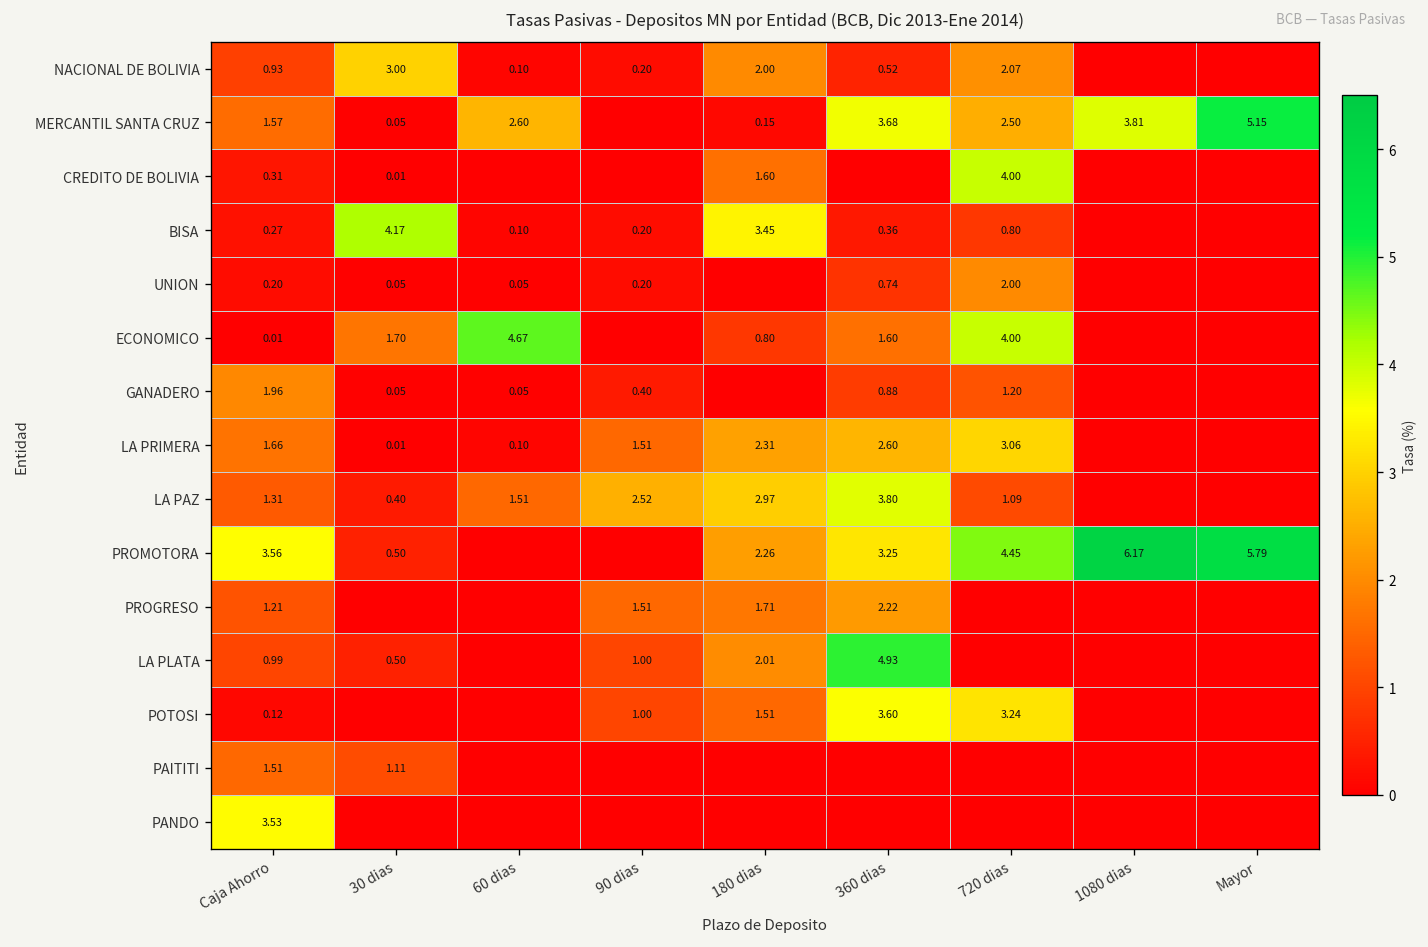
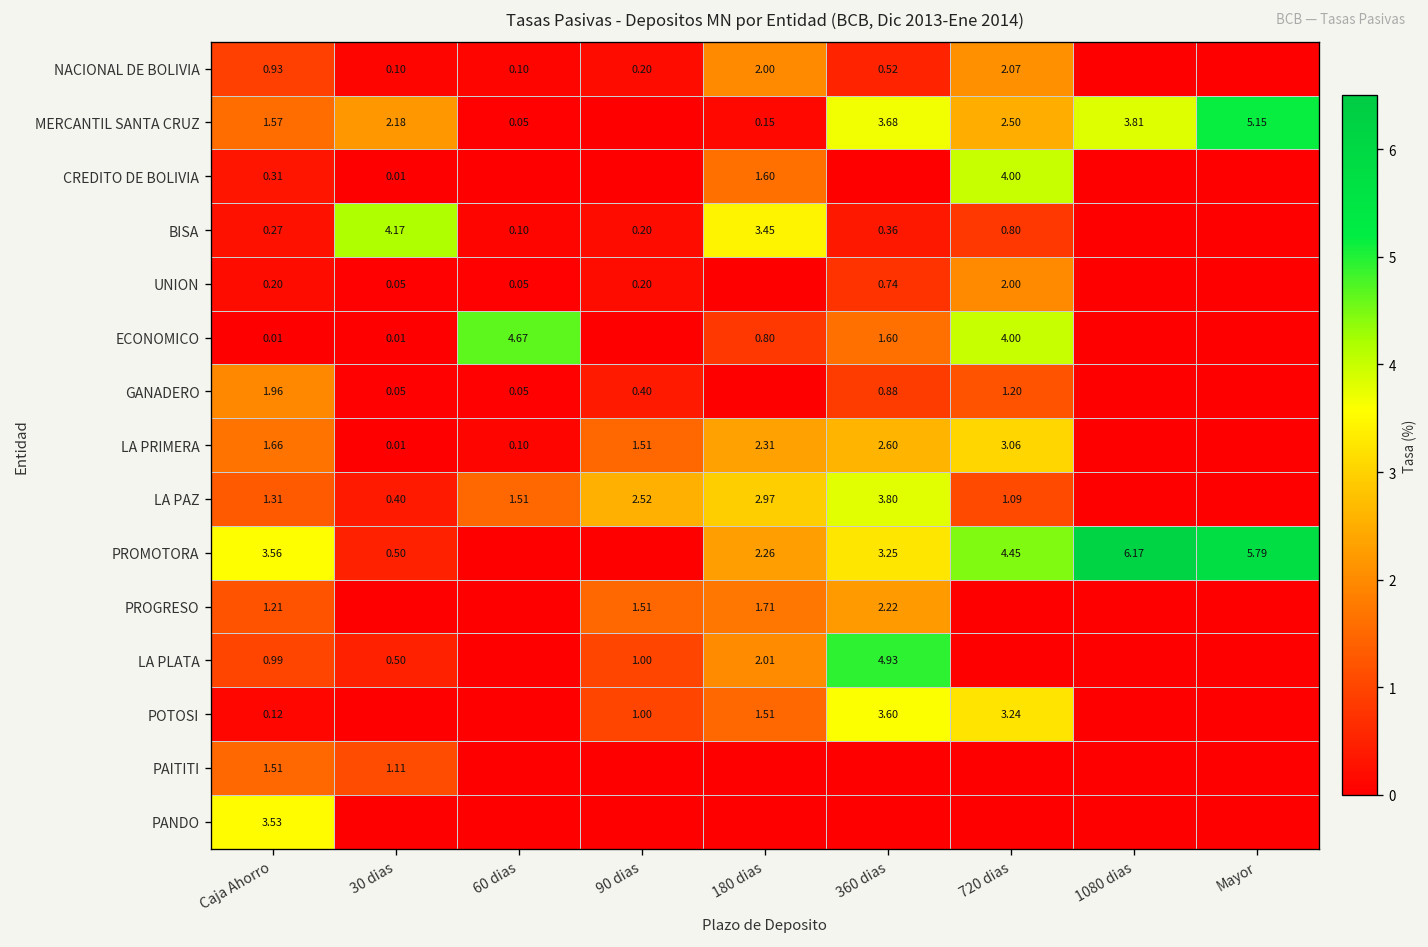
NACIONAL DE BOLIVIA, 30 dias: 3.00 -> 0.10
MERCANTIL SANTA CRUZ, 30 dias: 0.05 -> 2.18
MERCANTIL SANTA CRUZ, 60 dias: 2.60 -> 0.05
ECONOMICO, 30 dias: 1.70 -> 0.01
